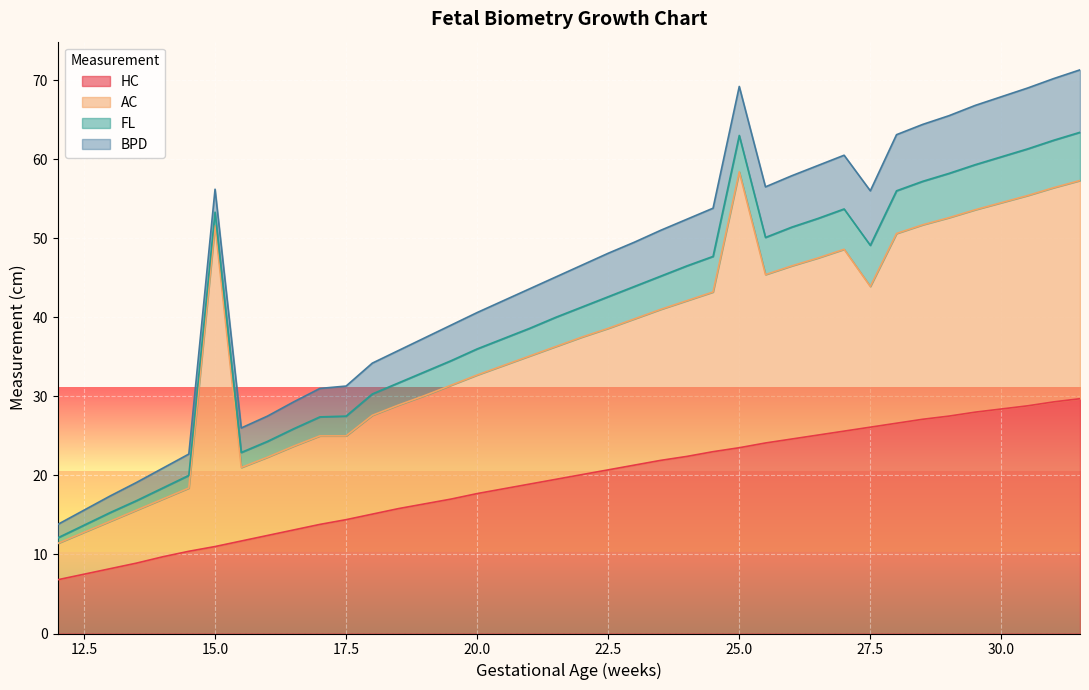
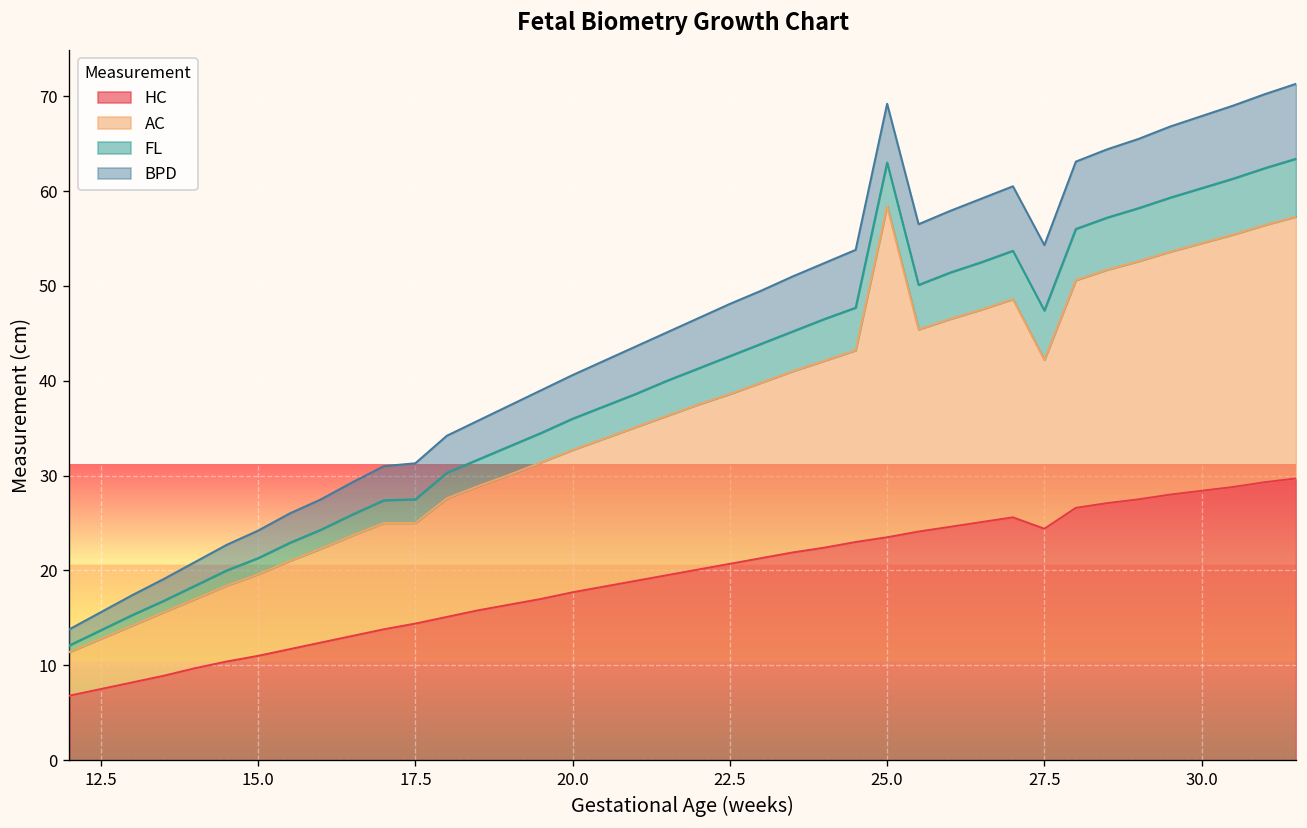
AC, 15.0: 41 -> 9
HC, 27.5: 26 -> 24
